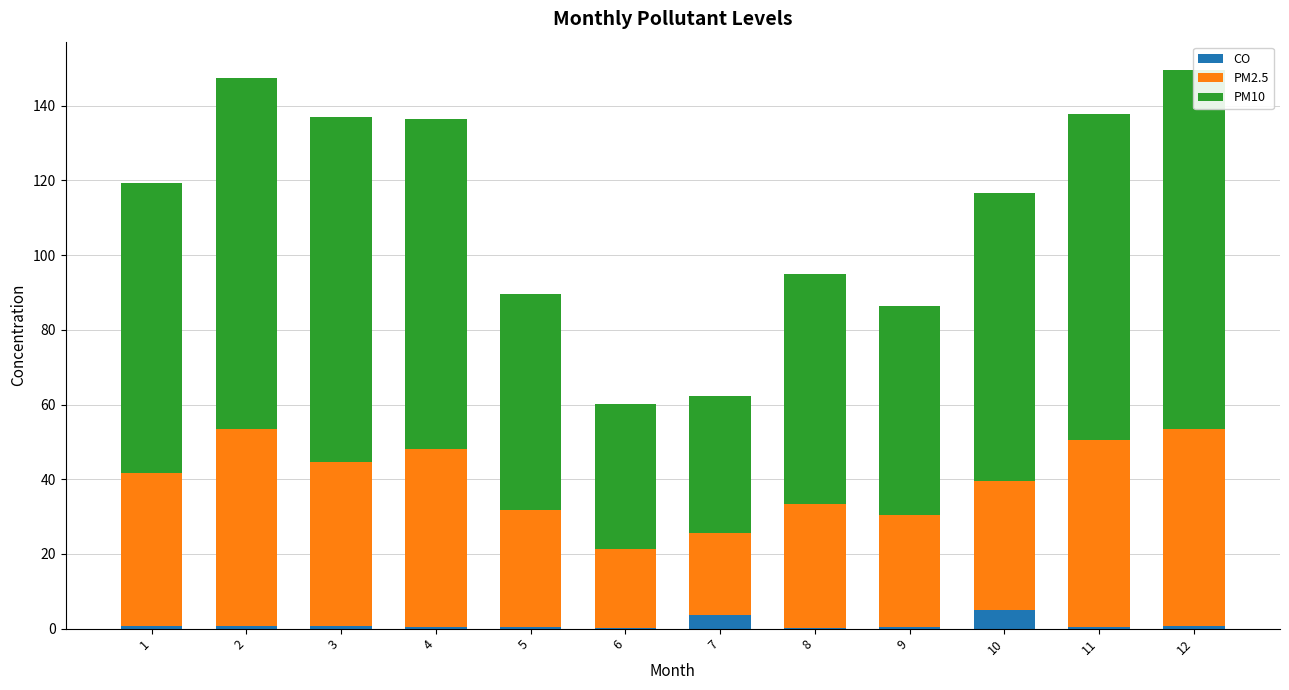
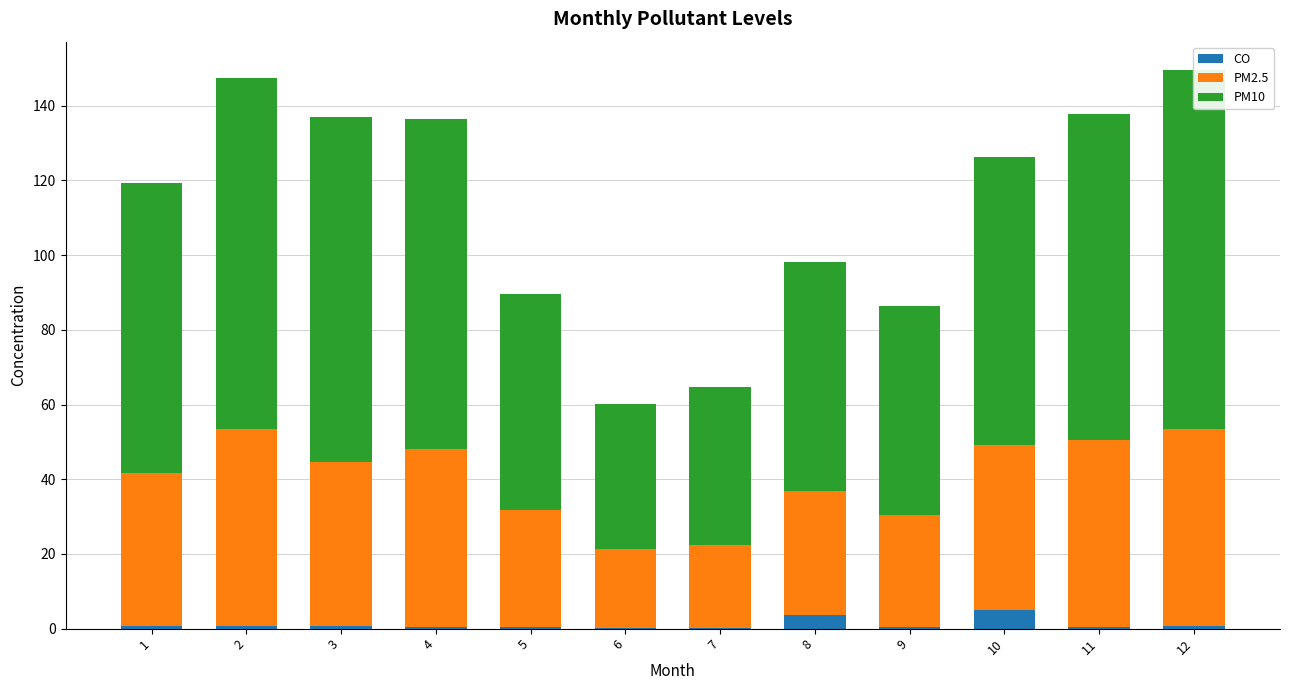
CO, 7: 4 -> 0
PM10, 7: 37 -> 42
CO, 8: 0 -> 4
PM2.5, 10: 35 -> 44
